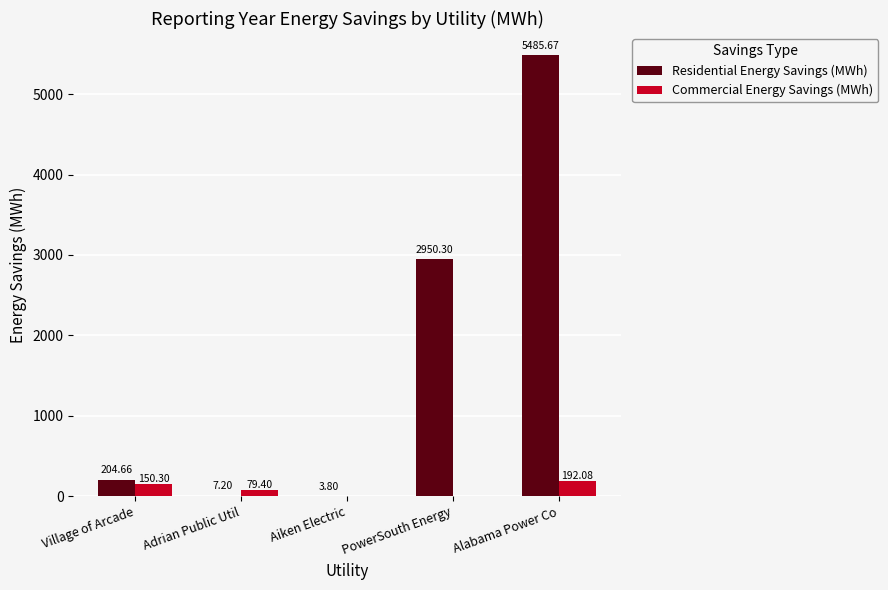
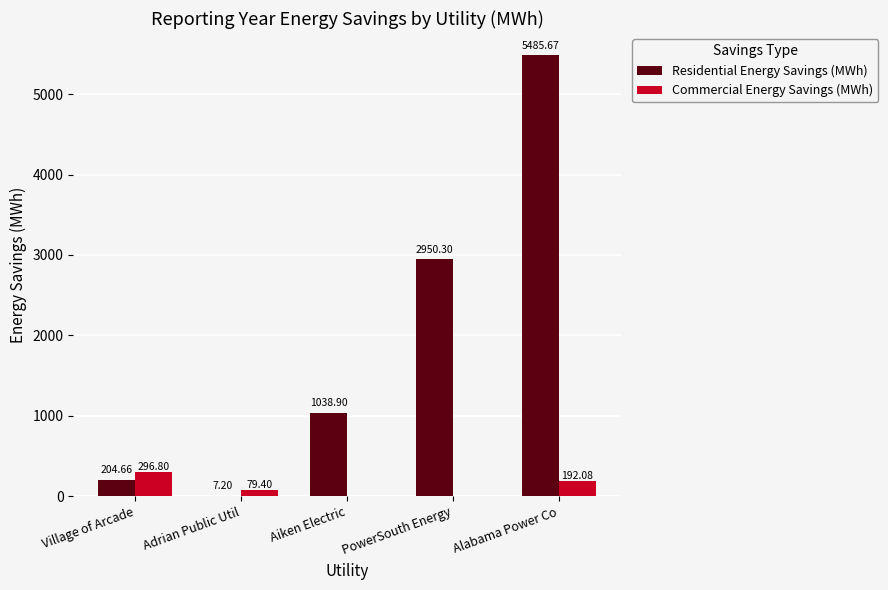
Commercial Energy Savings (MWh), Village of Arcade: 150.30 -> 296.80
Residential Energy Savings (MWh), Aiken Electric: 3.80 -> 1038.90
